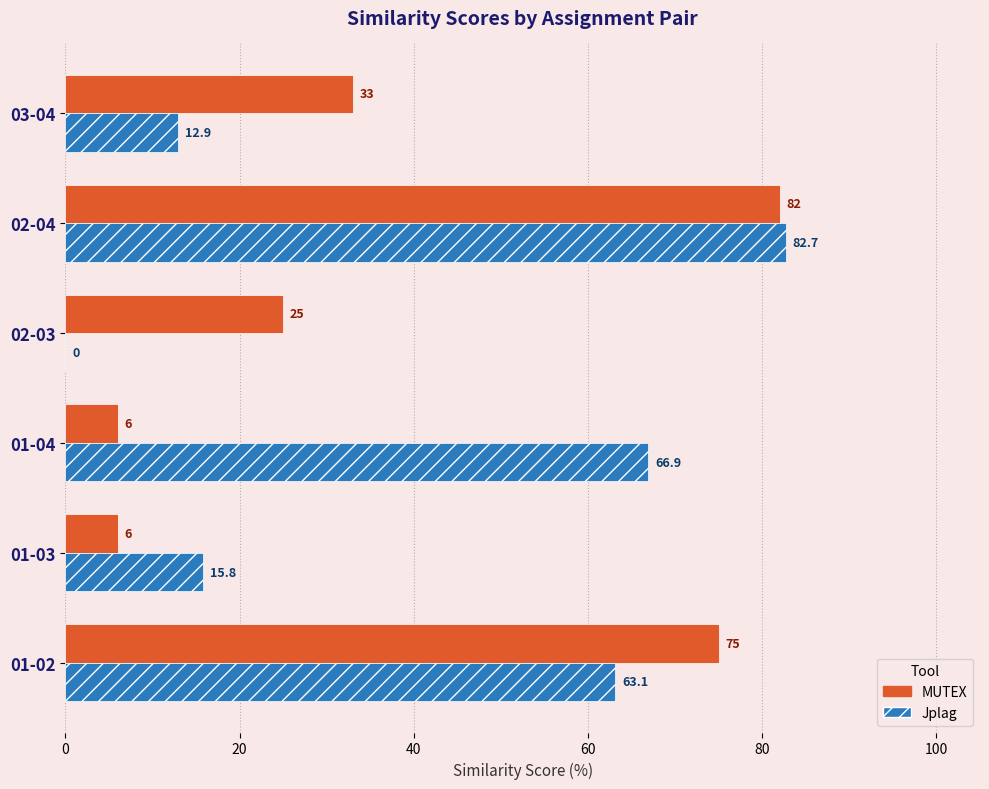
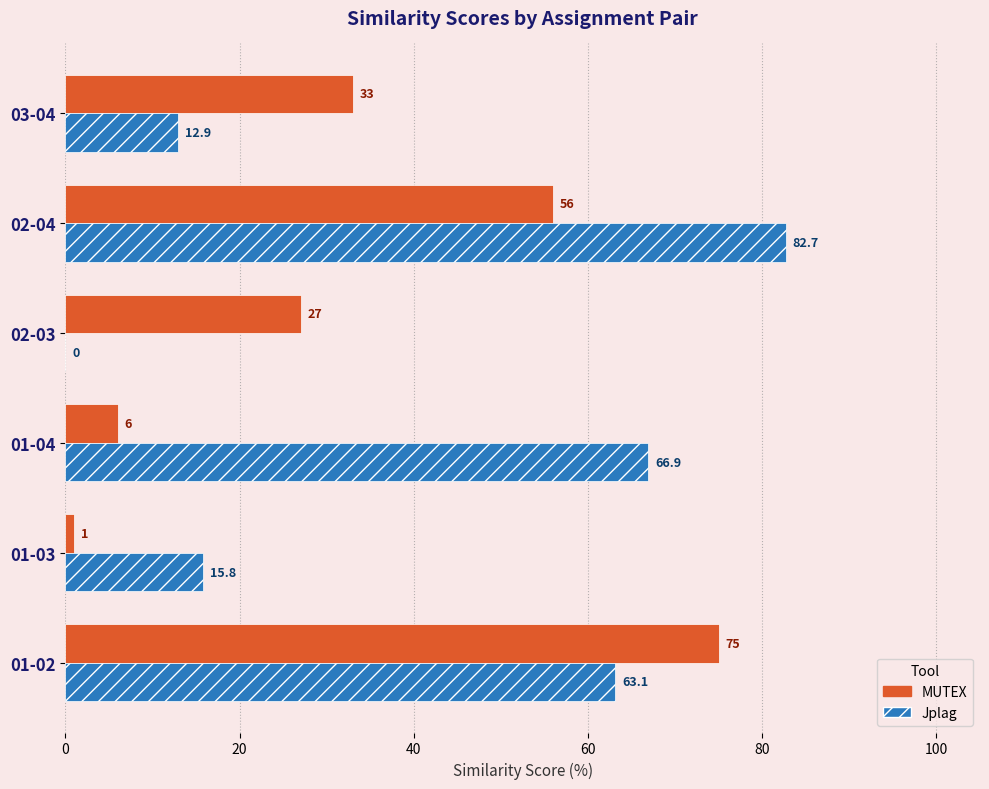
MUTEX, 02-04: 82 -> 56
MUTEX, 02-03: 25 -> 27
MUTEX, 01-03: 6 -> 1
